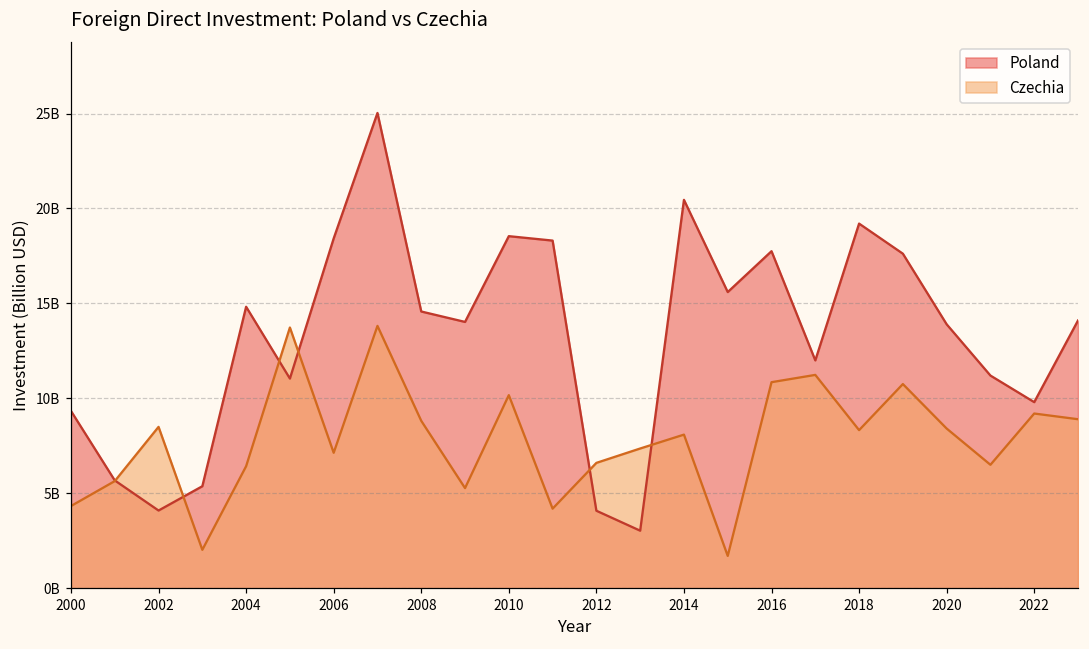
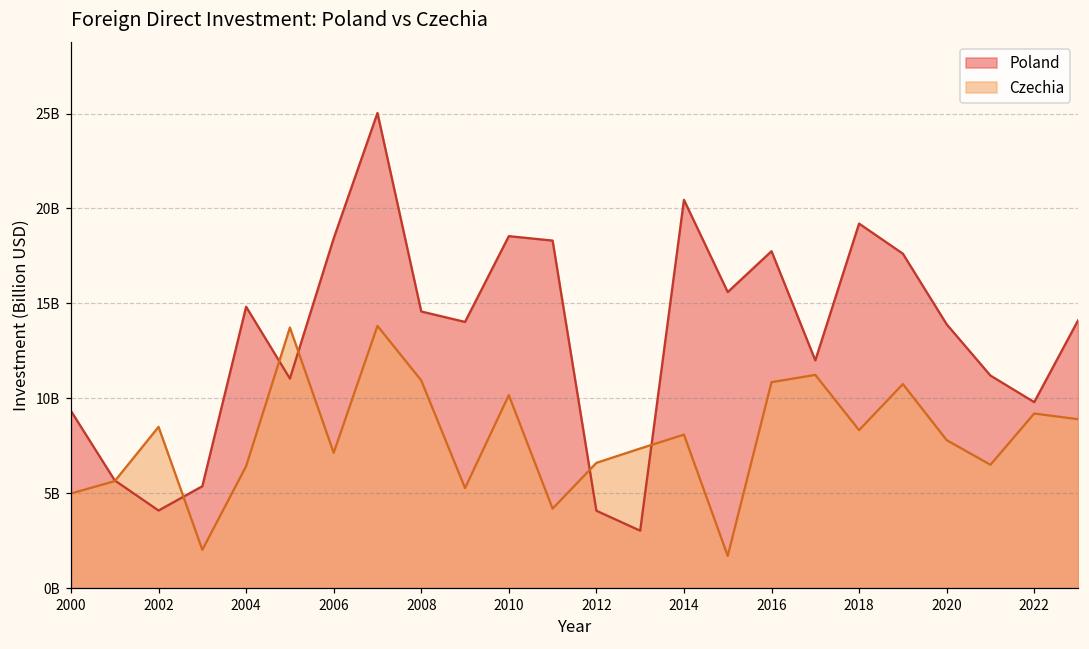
Czechia, 2000: 4300000000 -> 5000000000
Czechia, 2008: 8800000000 -> 10900000000
Czechia, 2020: 8400000000 -> 7800000000
